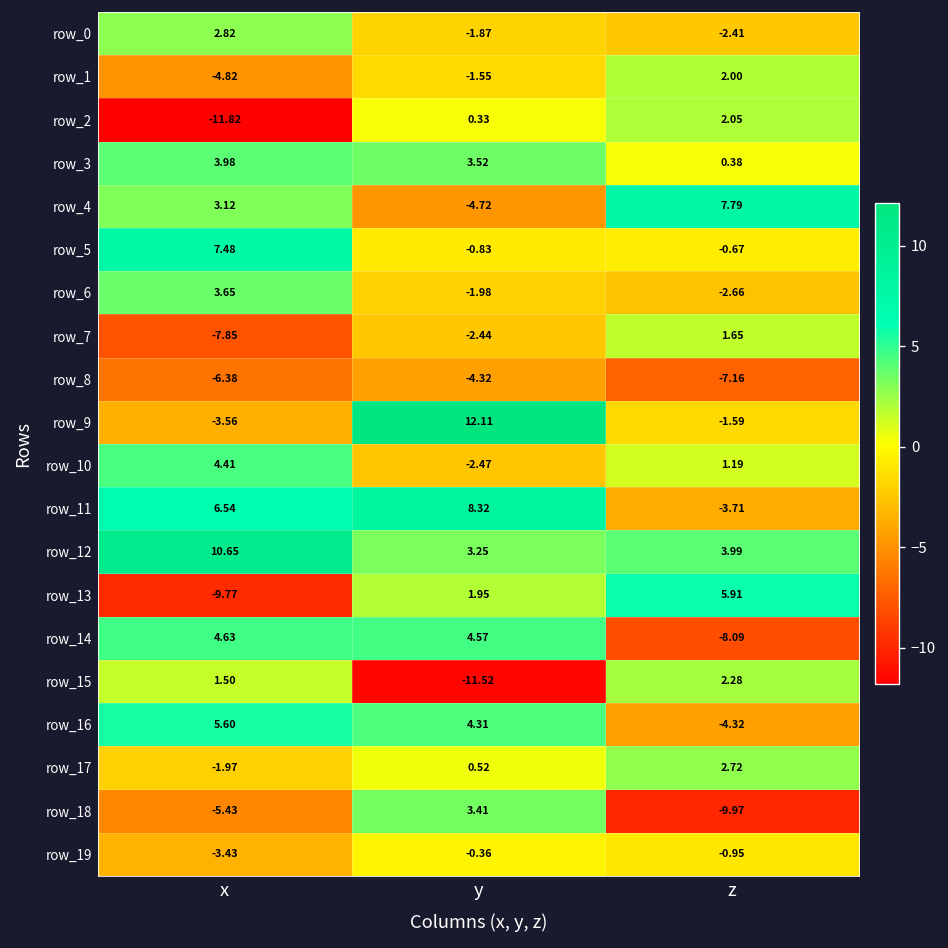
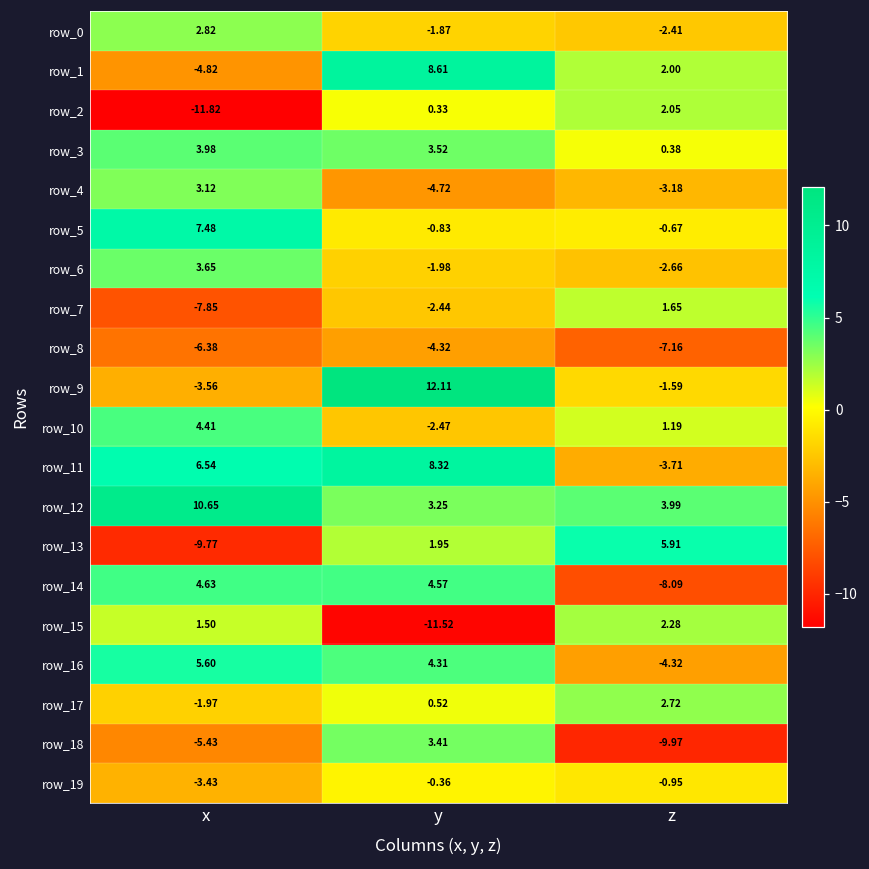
row_1, y: -1.55 -> 8.61
row_4, z: 7.79 -> -3.18
